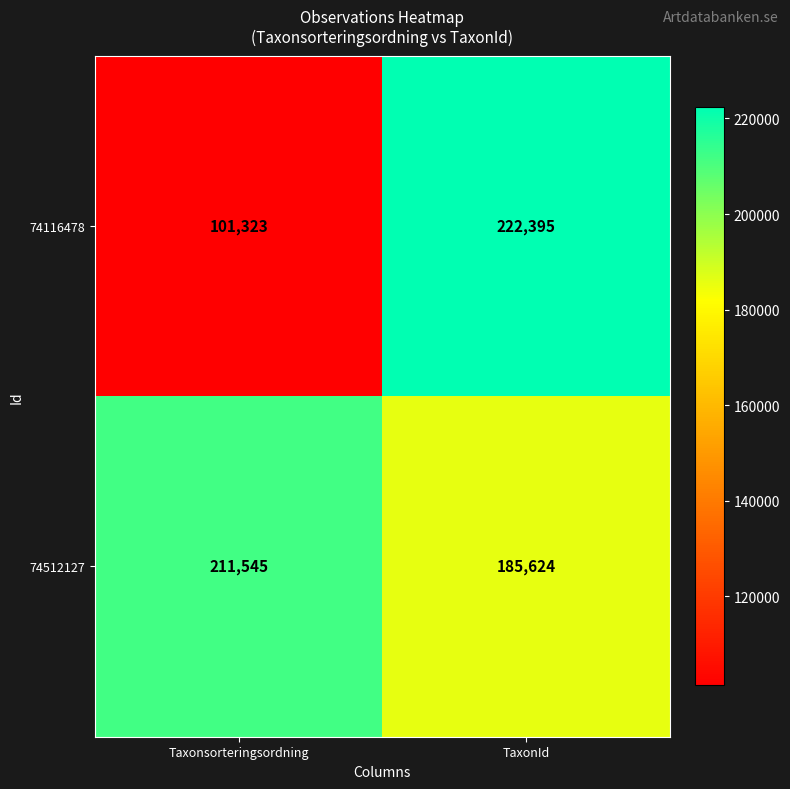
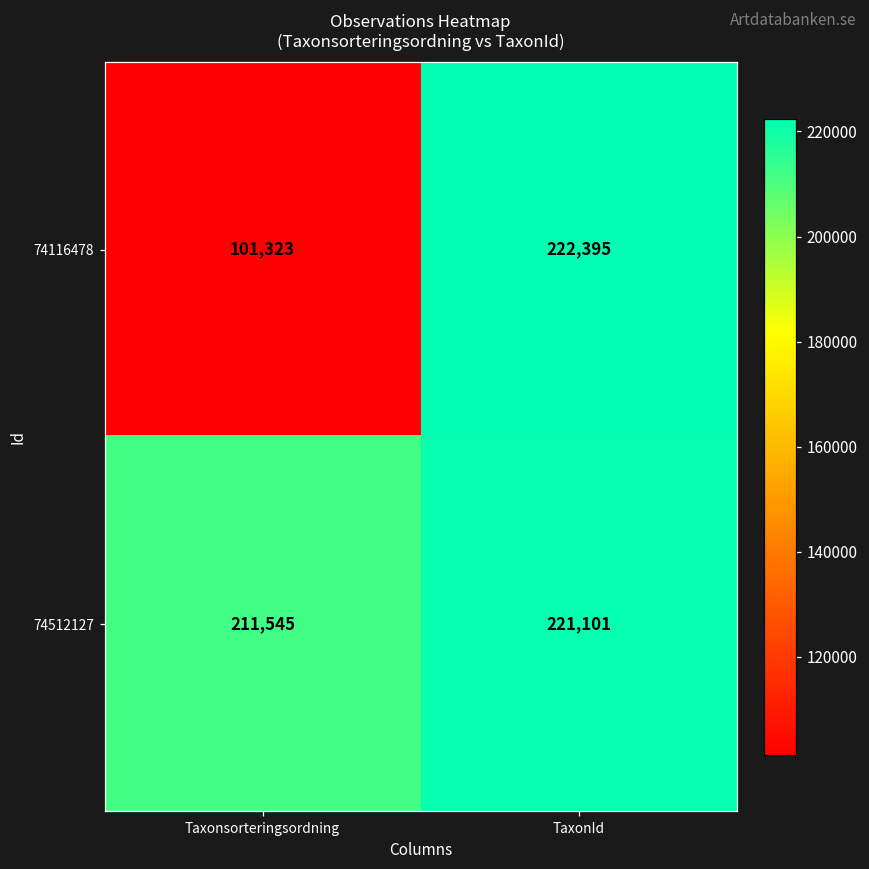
74512127, TaxonId: 185,624 -> 221,101
